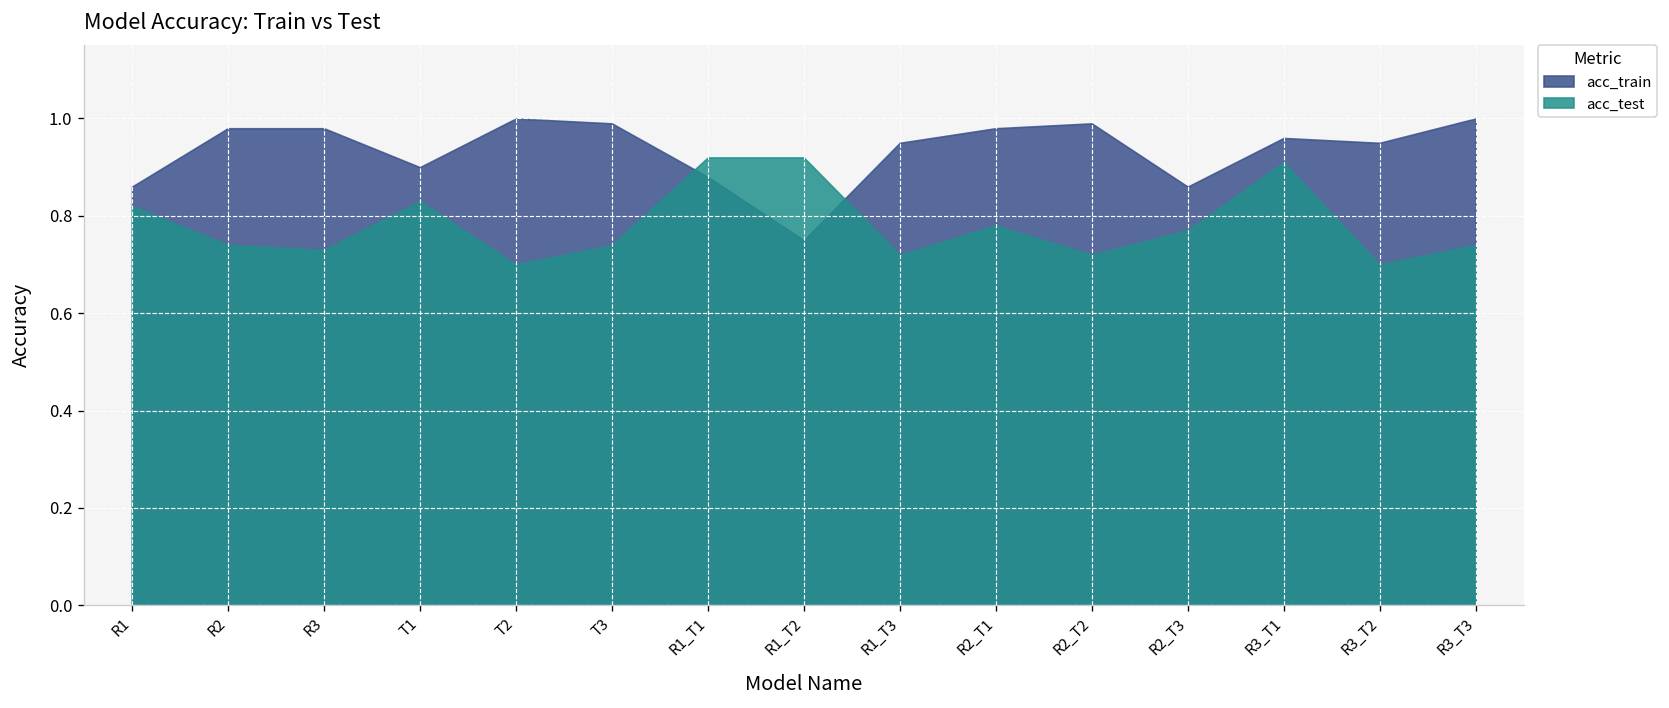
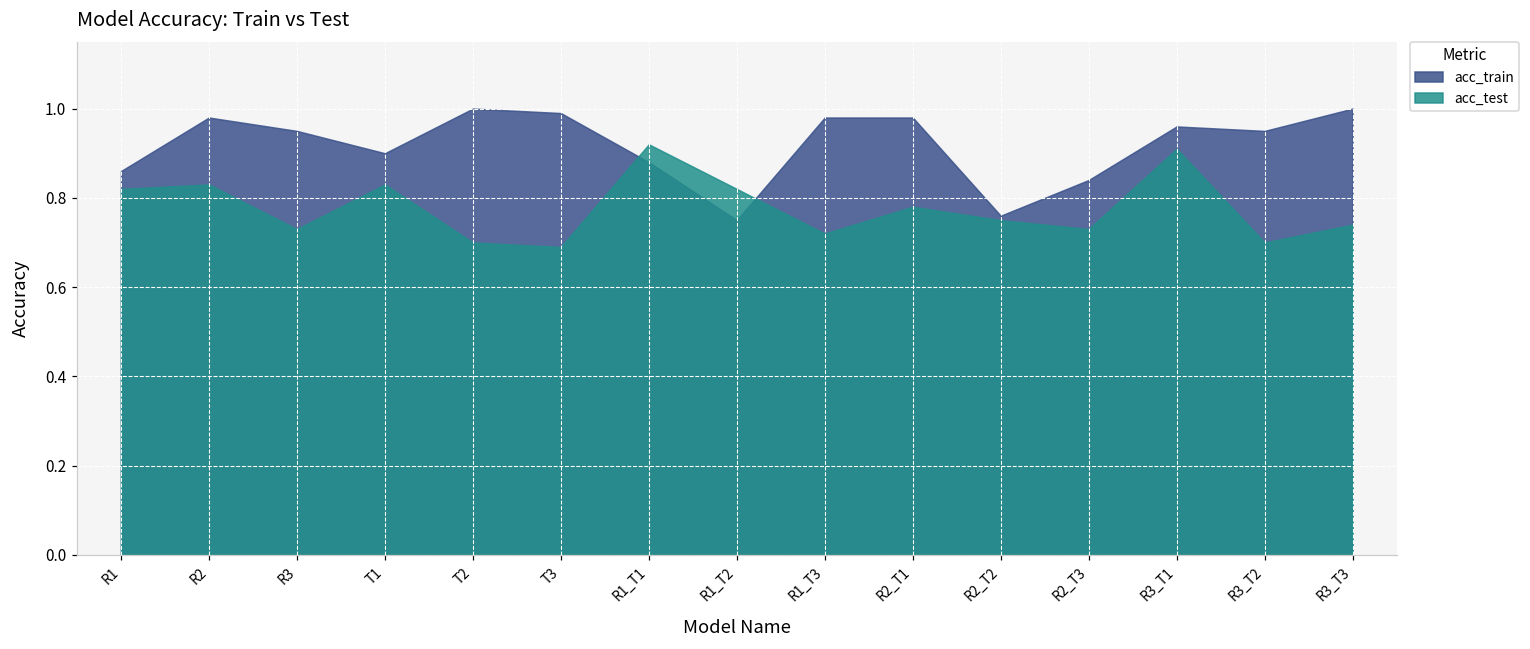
acc_test, R2: 0.74 -> 0.83
acc_train, R3: 0.98 -> 0.95
acc_test, T3: 0.74 -> 0.69
acc_test, R1_T2: 0.92 -> 0.82
acc_train, R1_T3: 0.95 -> 0.98
acc_train, R2_T2: 0.99 -> 0.76
acc_test, R2_T2: 0.72 -> 0.75
acc_train, R2_T3: 0.86 -> 0.84
acc_test, R2_T3: 0.77 -> 0.73
